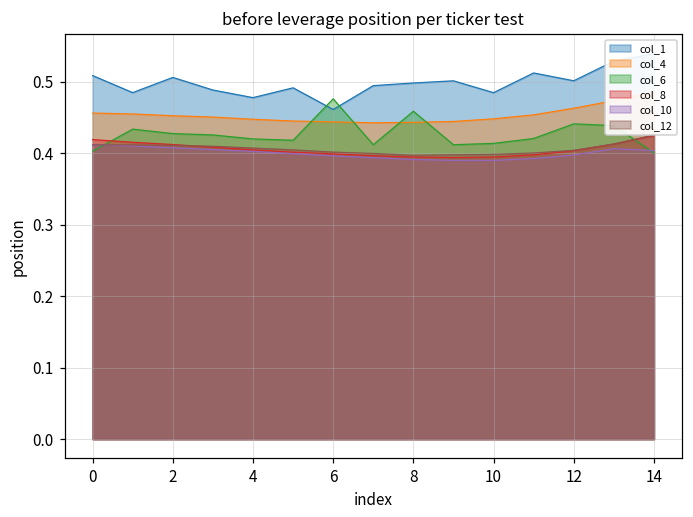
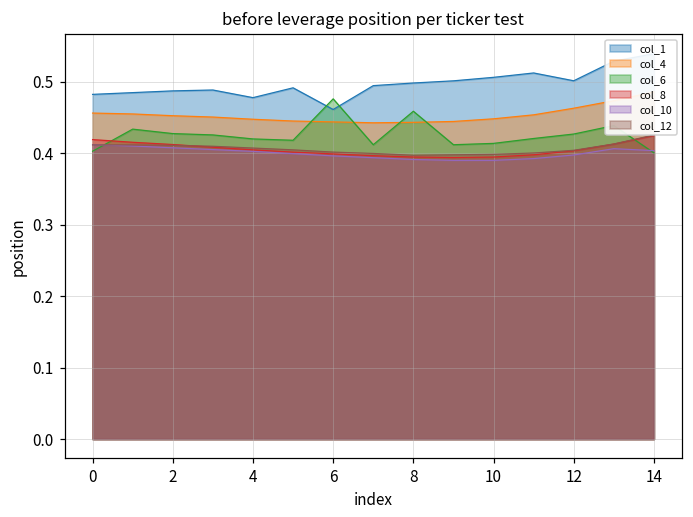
col_1, 0: 0.51 -> 0.48
col_1, 2: 0.51 -> 0.49
col_1, 10: 0.48 -> 0.51
col_6, 12: 0.44 -> 0.43
